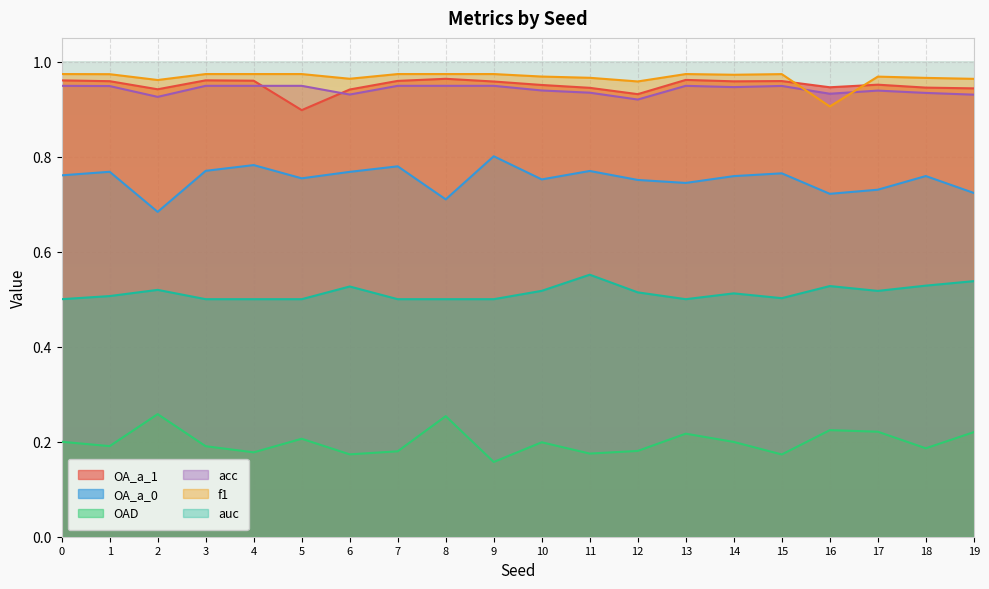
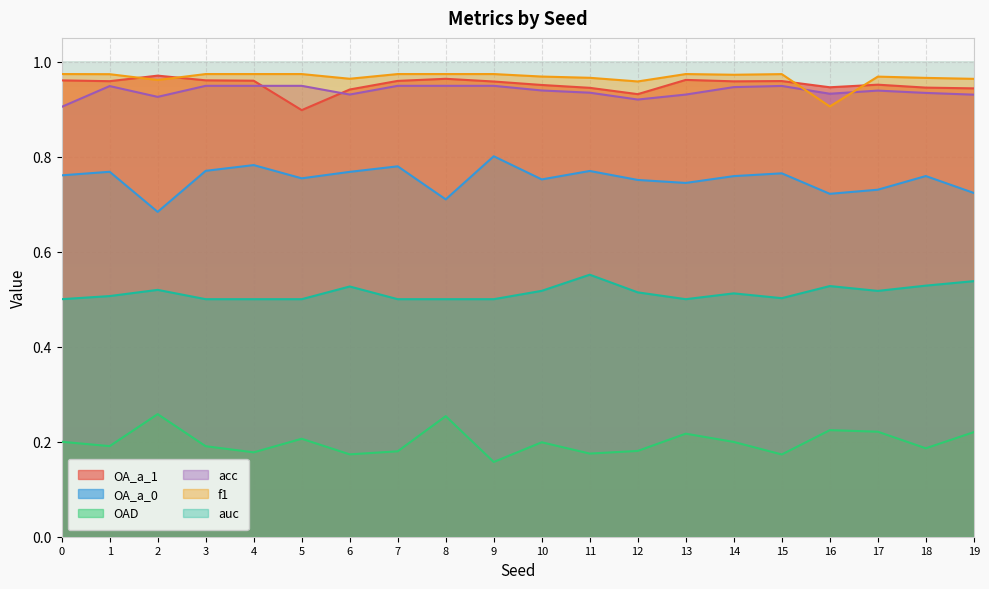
acc, 0: 0.95 -> 0.90
OA_a_1, 2: 0.94 -> 0.97
acc, 13: 0.95 -> 0.93
